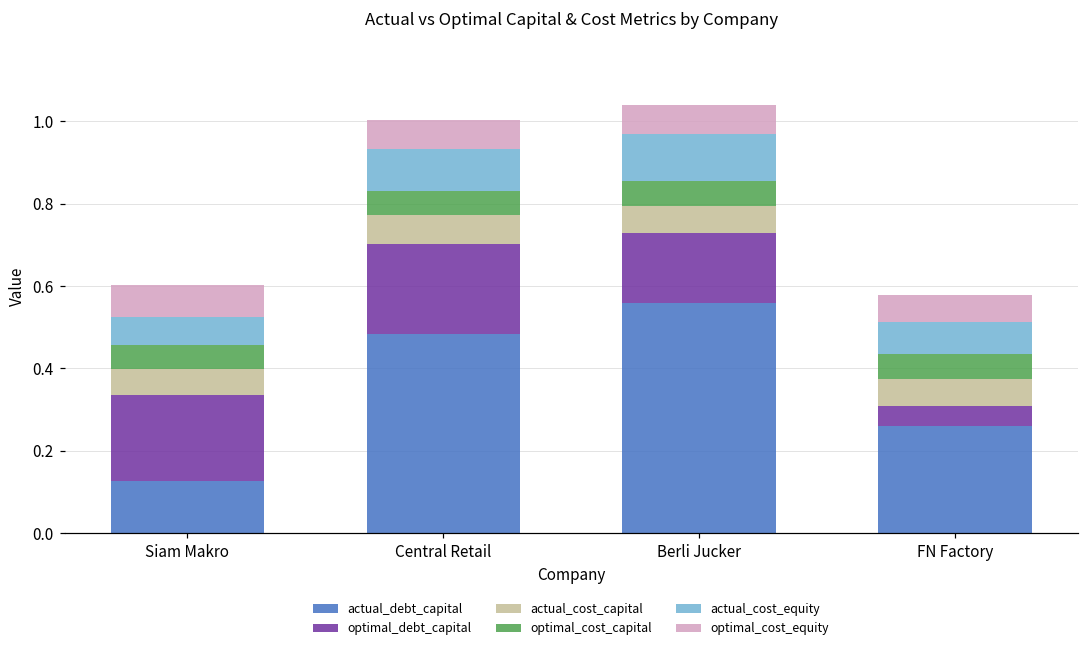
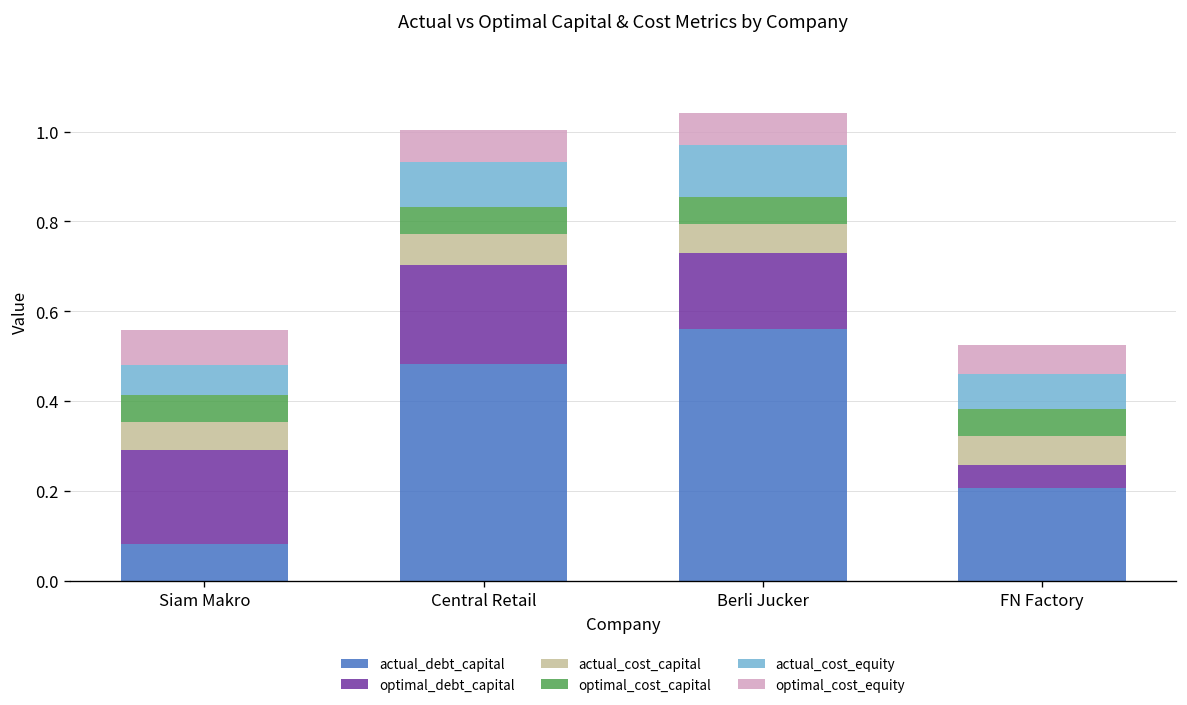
actual_debt_capital, Siam Makro: 0.13 -> 0.08
actual_debt_capital, FN Factory: 0.26 -> 0.21
